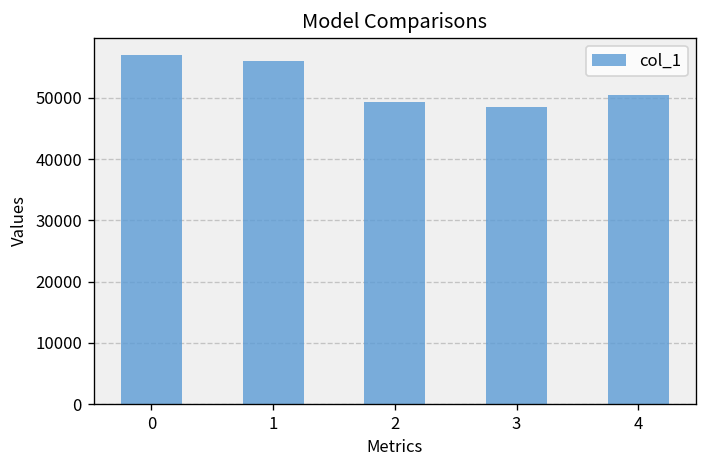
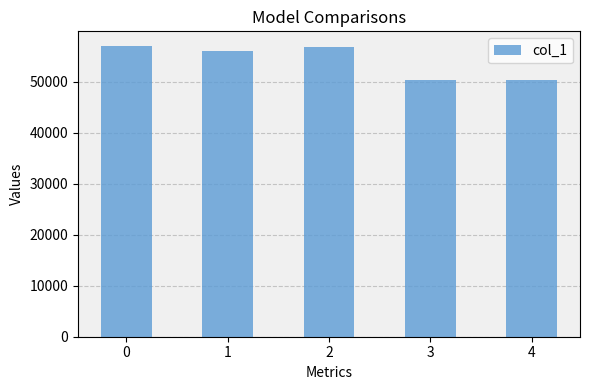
2: 49000 -> 57000
3: 49000 -> 50000
